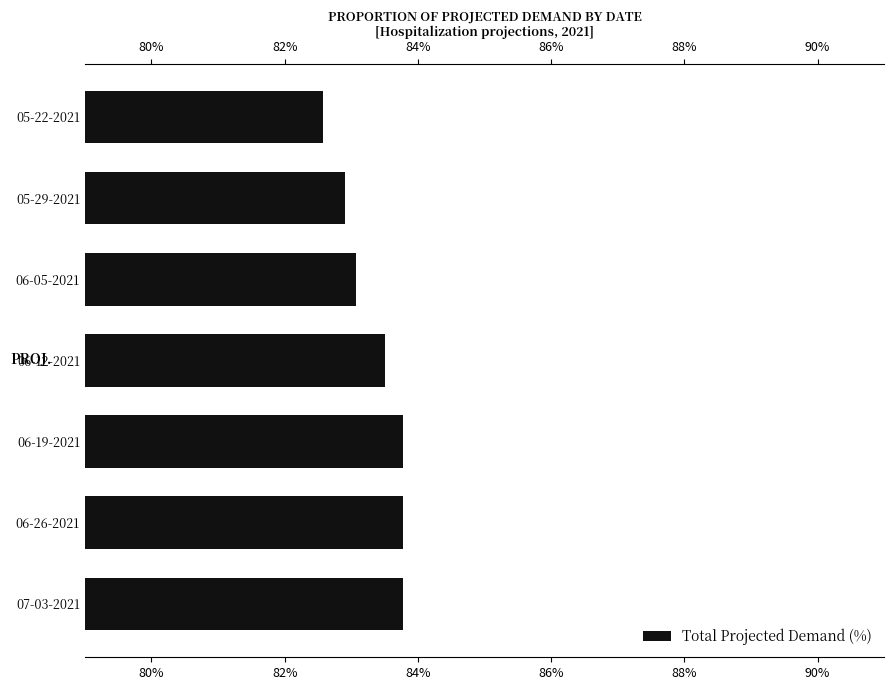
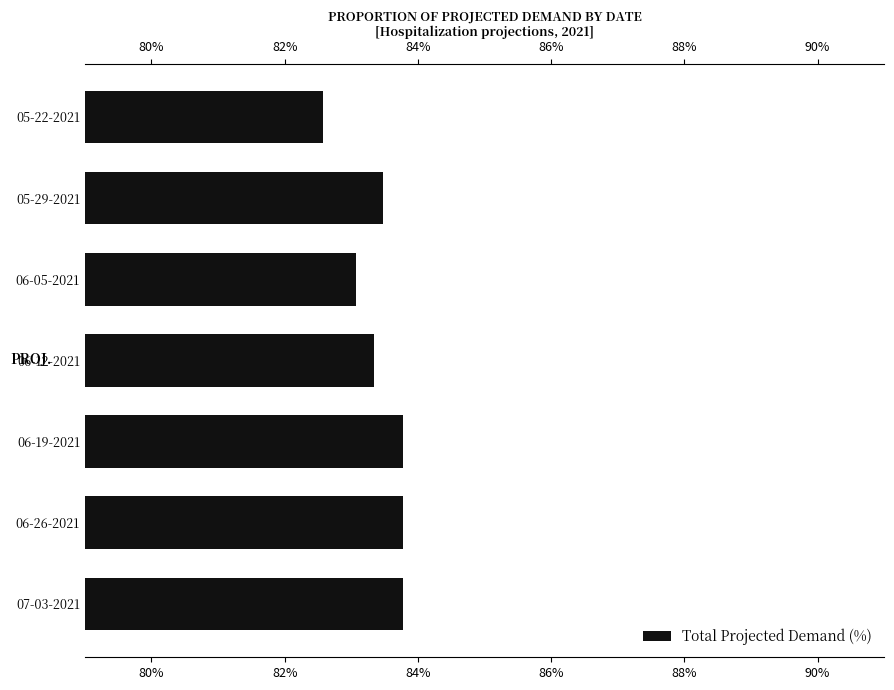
05-29-2021: 82.9% -> 83.5%
06-12-2021: 83.5% -> 83.3%
